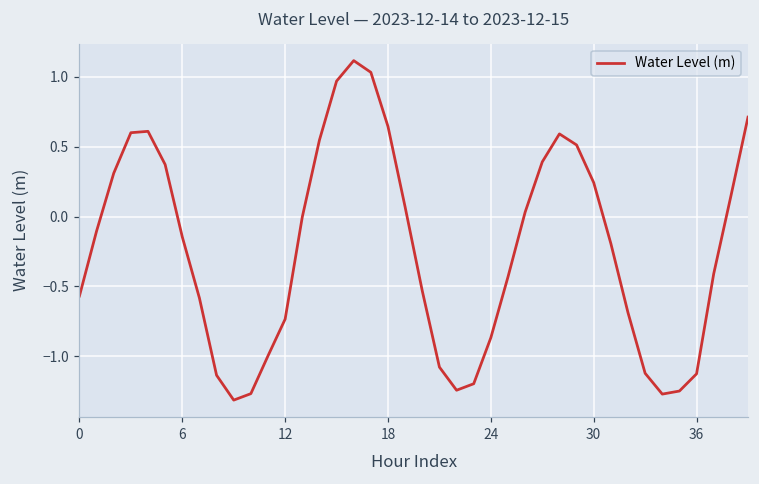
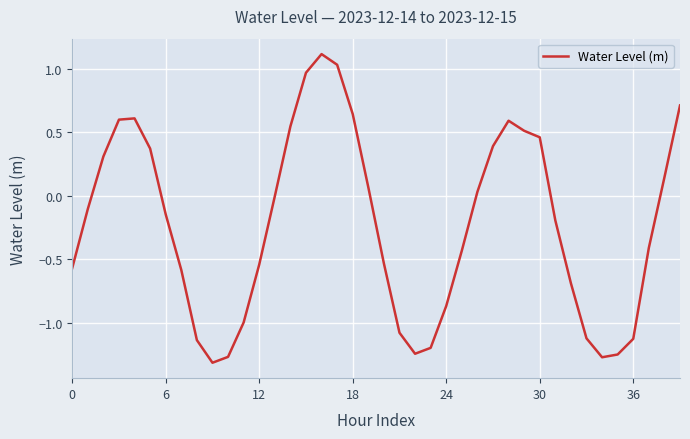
12: -0.73 -> -0.54
30: 0.24 -> 0.46
